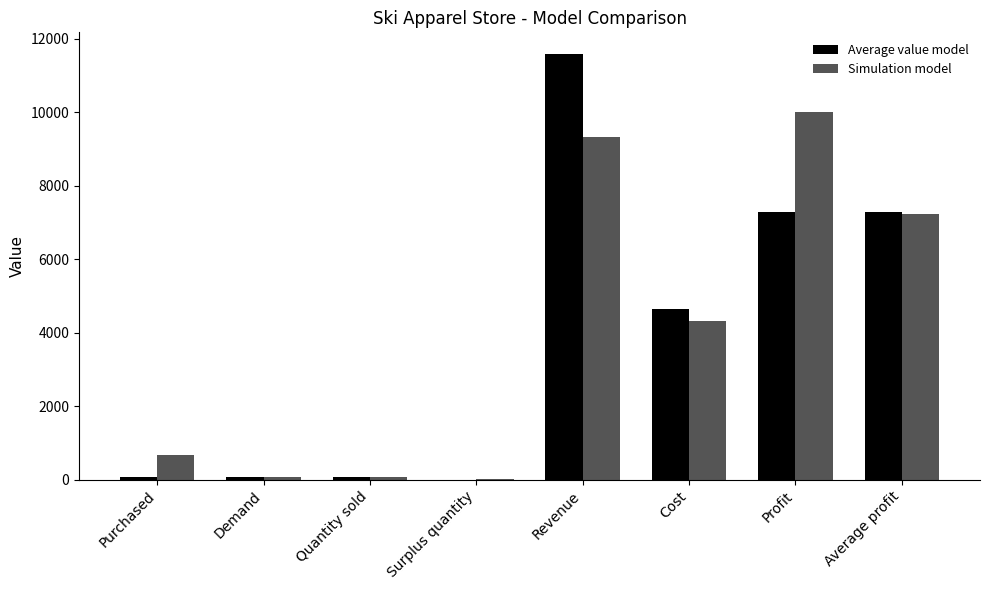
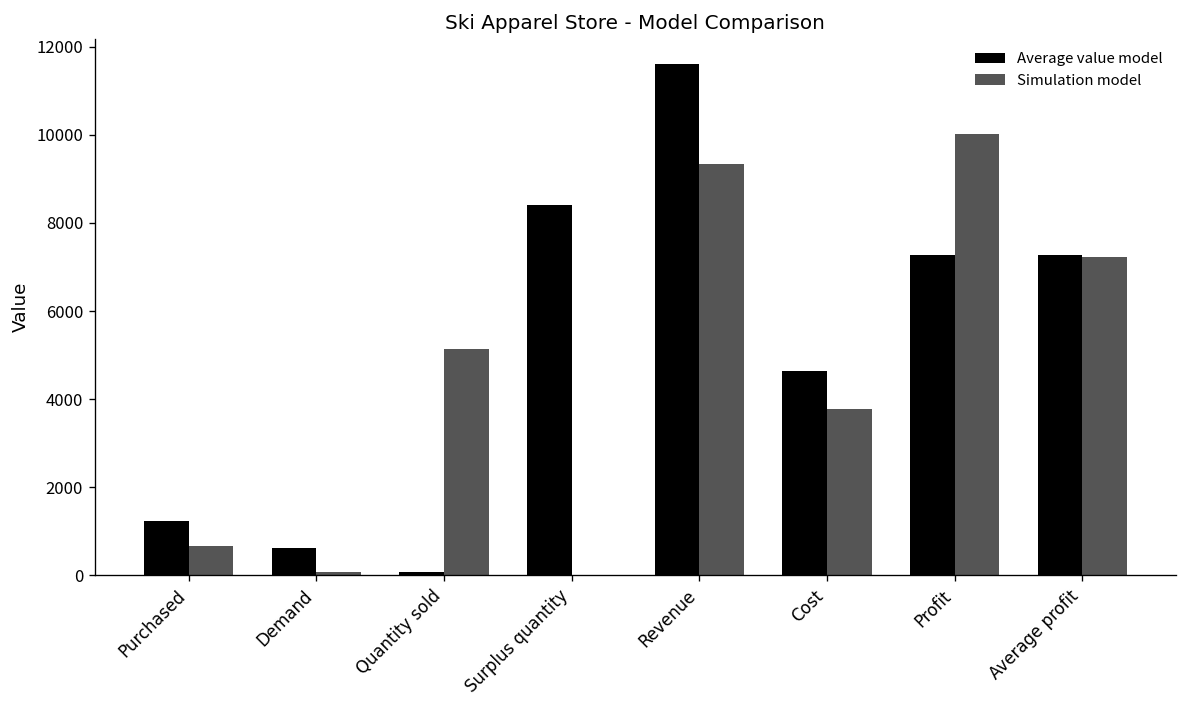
Average value model, Purchased: 100 -> 1200
Average value model, Demand: 100 -> 600
Simulation model, Quantity sold: 100 -> 5100
Average value model, Surplus quantity: 0 -> 8400
Simulation model, Cost: 4300 -> 3800
